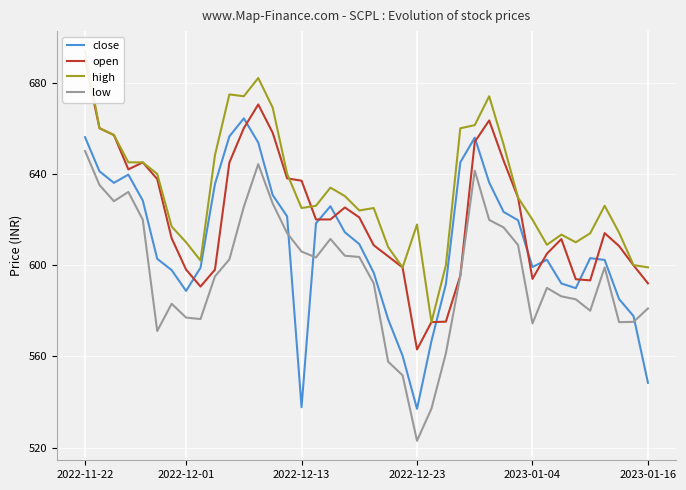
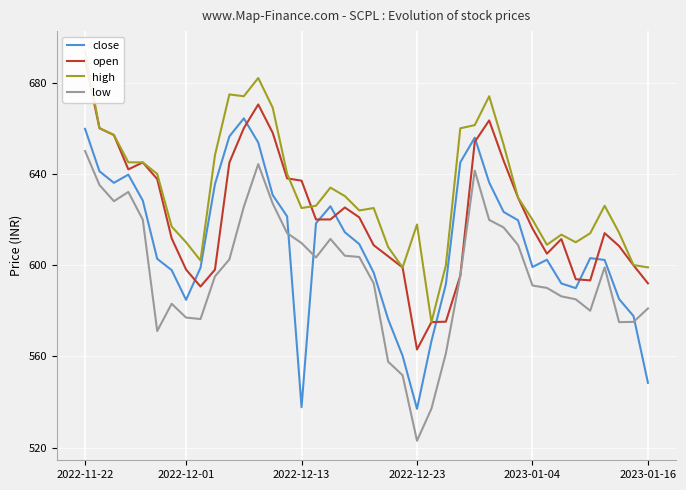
close, 2022-11-22: 656 -> 660
close, 2022-12-01: 589 -> 585
low, 2022-12-13: 606 -> 610
open, 2023-01-04: 594 -> 616
low, 2023-01-04: 574 -> 591
